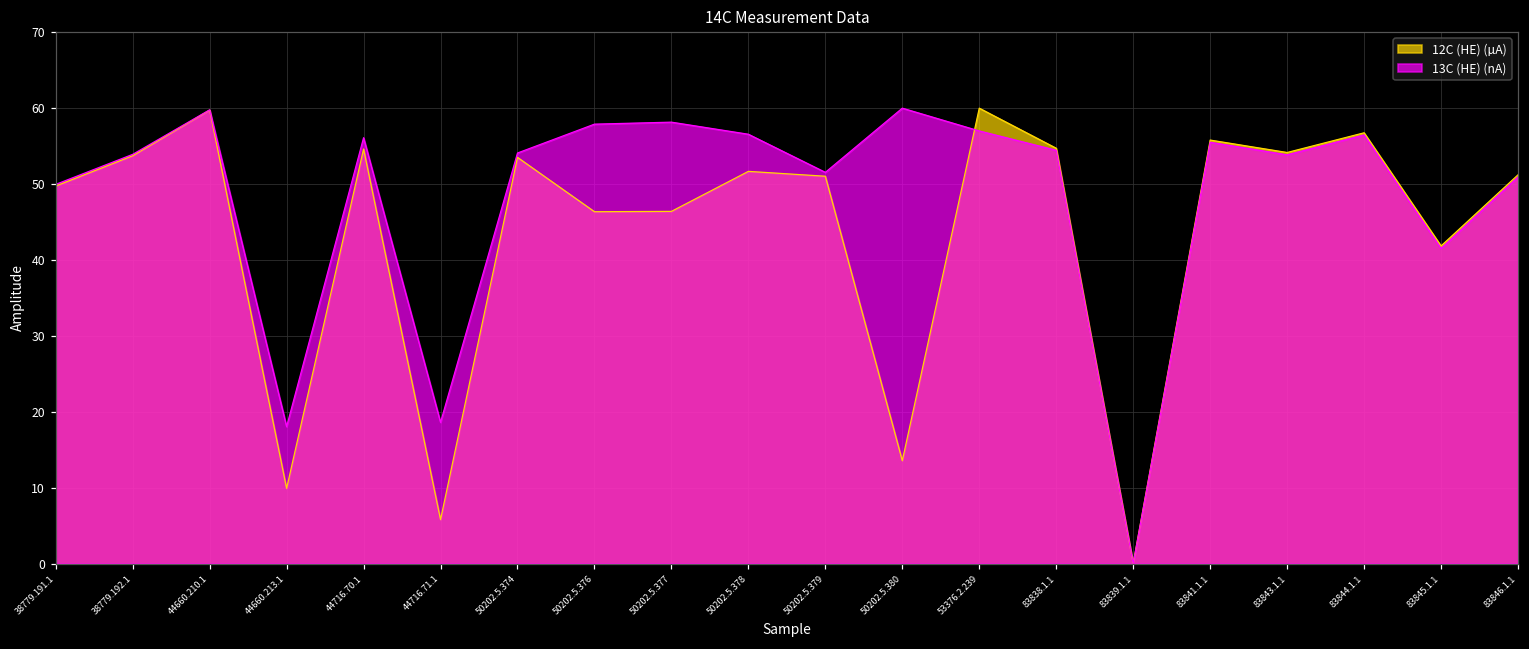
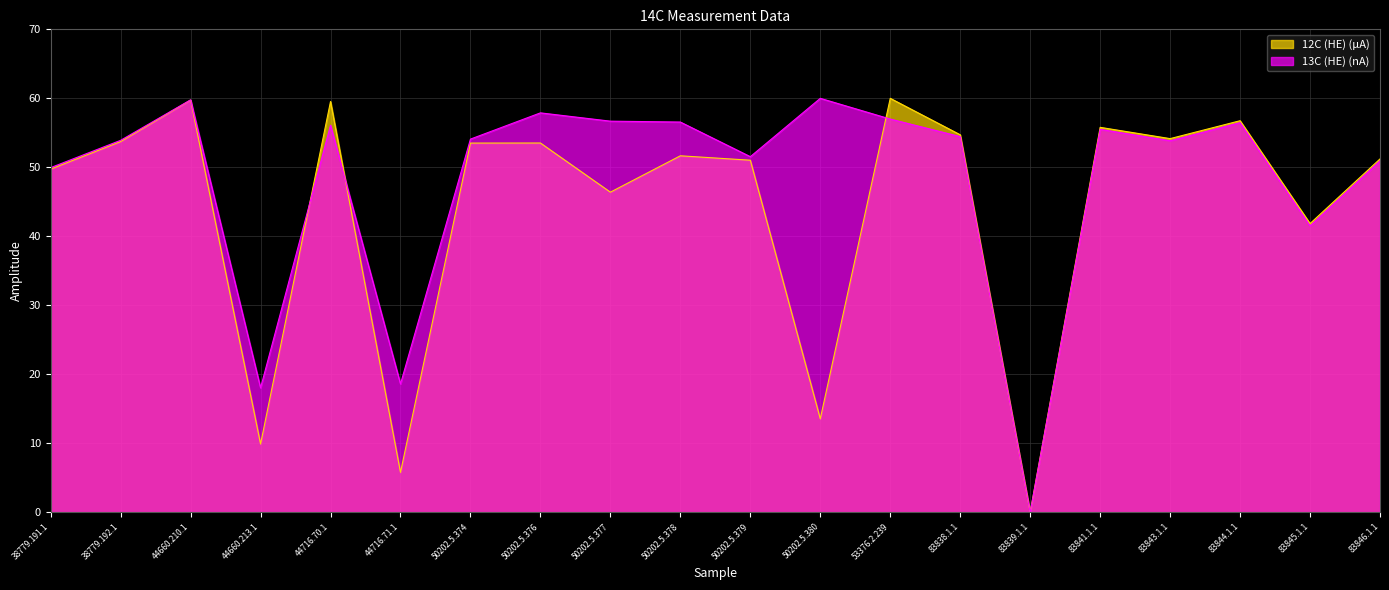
12C (HE) (µA), 44716.70.1: 55 -> 60
12C (HE) (µA), 50202.5.376: 46 -> 54
13C (HE) (nA), 50202.5.377: 58 -> 57
